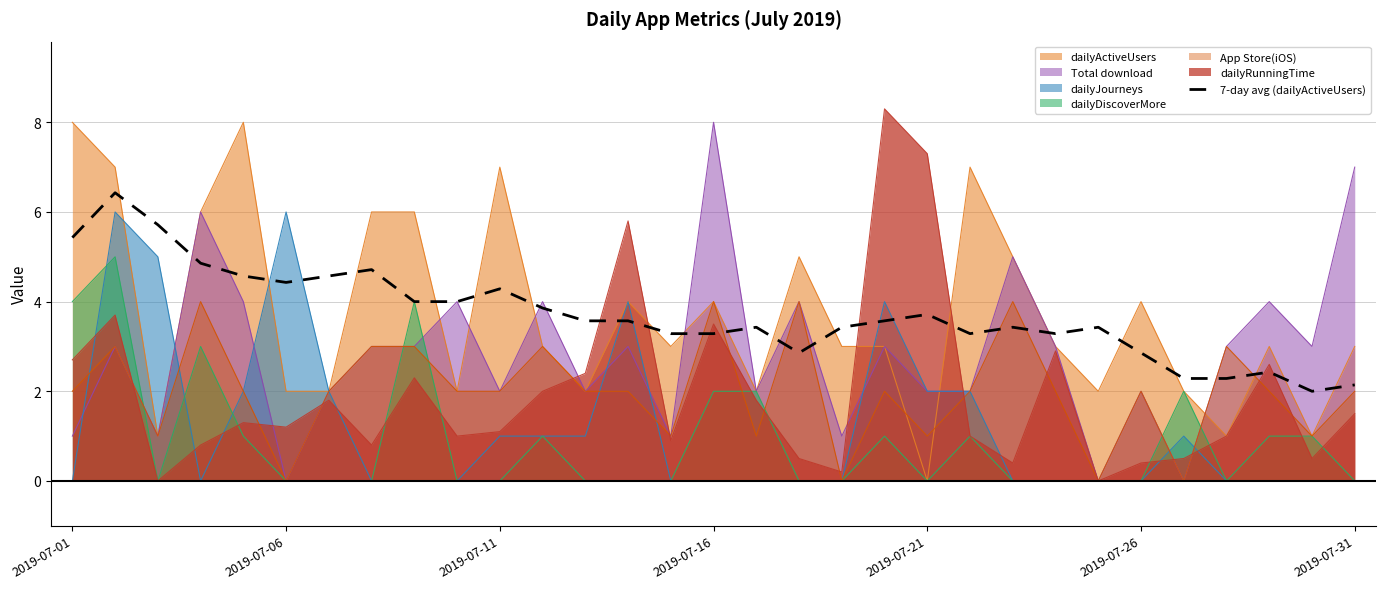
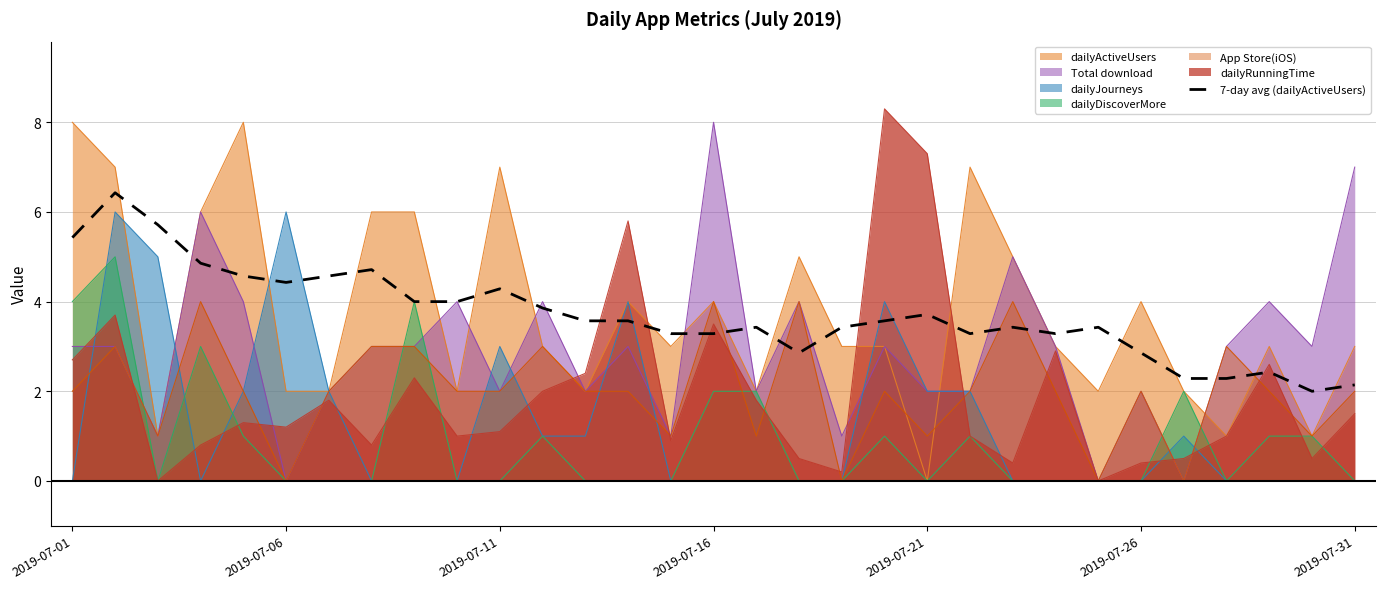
Total download, 2019-07-01: 1 -> 3
dailyJourneys, 2019-07-11: 1 -> 3
